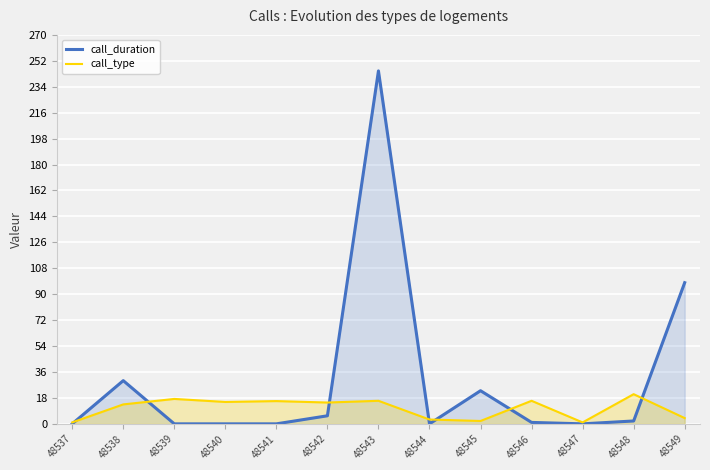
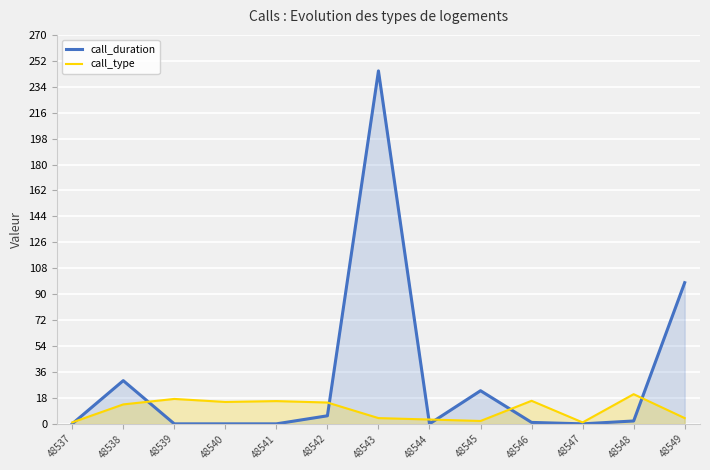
call_type, 48543: 16 -> 4
